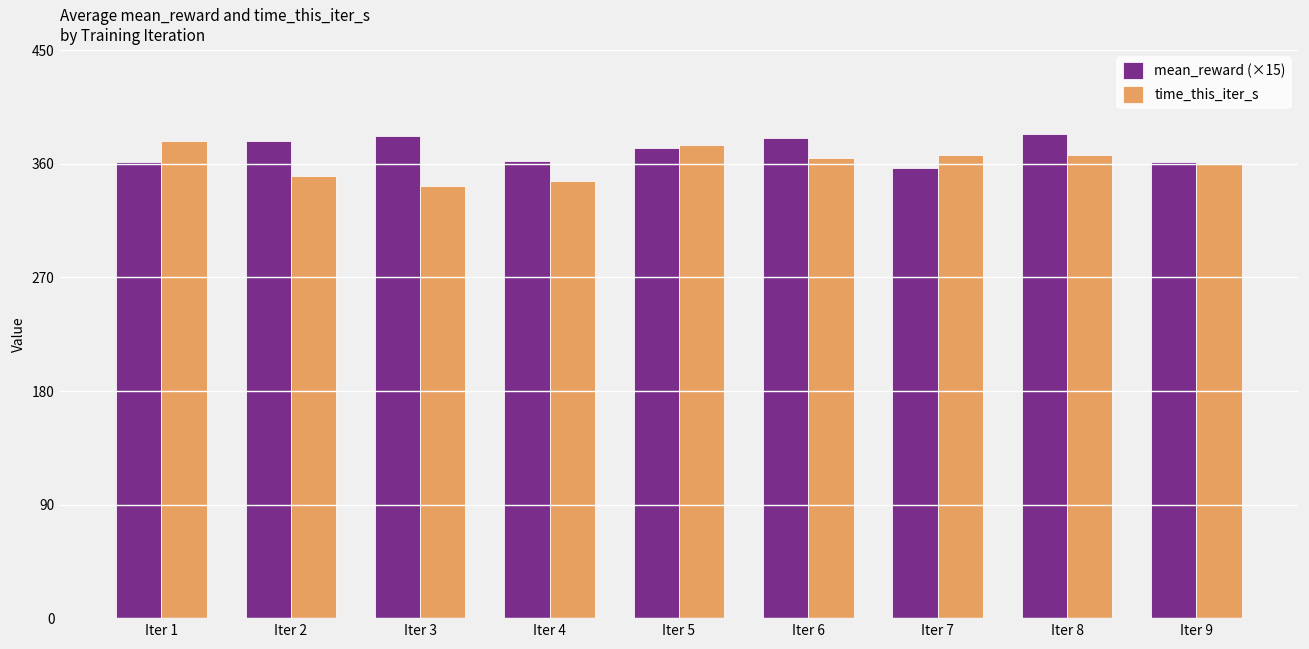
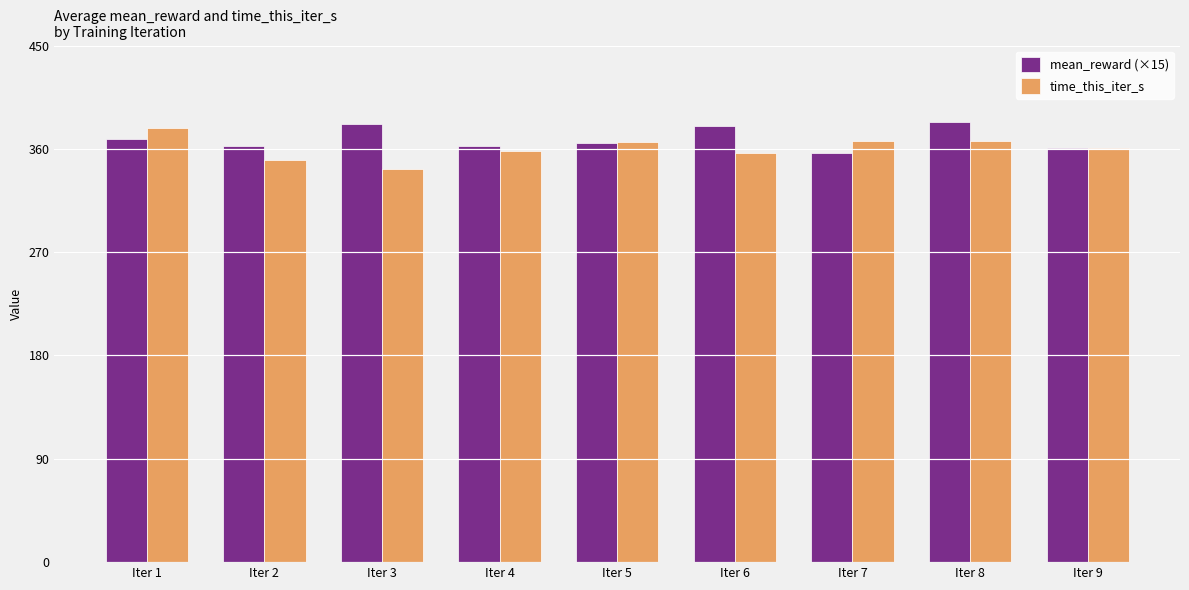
mean_reward (×15), Iter 1: 361 -> 369
mean_reward (×15), Iter 2: 378 -> 362
time_this_iter_s, Iter 4: 347 -> 358
mean_reward (×15), Iter 5: 373 -> 365
time_this_iter_s, Iter 5: 375 -> 366
time_this_iter_s, Iter 6: 365 -> 356
